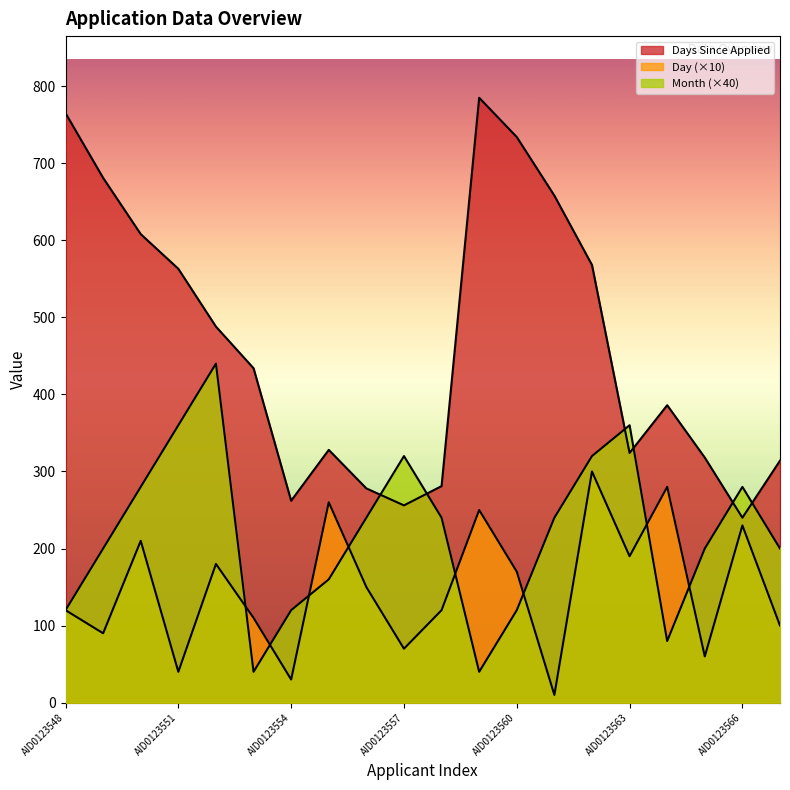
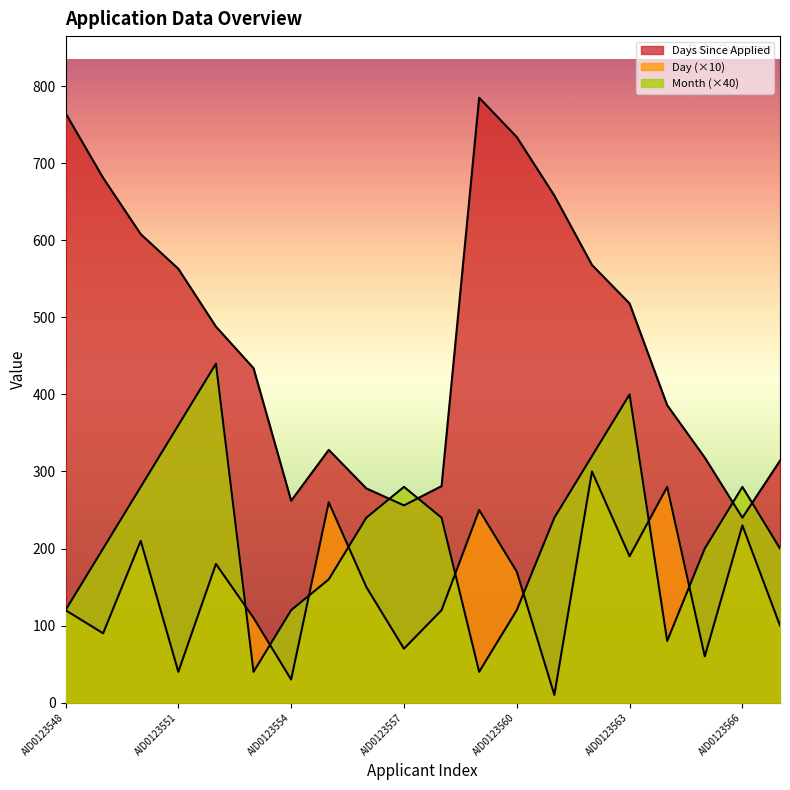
Month (×40), AID0123557: 320 -> 280
Days Since Applied, AID0123563: 320 -> 520
Month (×40), AID0123563: 360 -> 400
